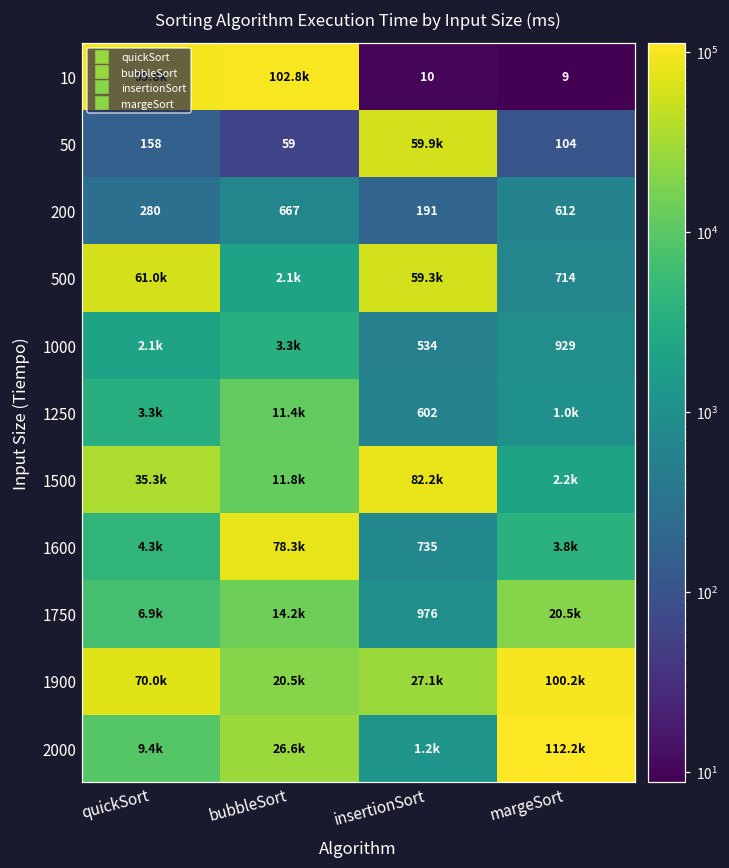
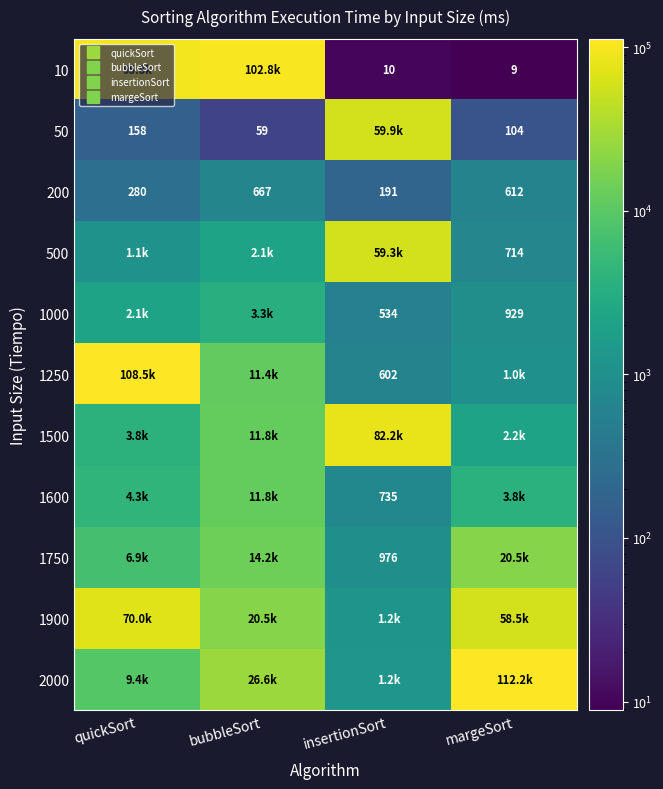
500, quickSort: 61.0k -> 1.1k
1250, quickSort: 3.3k -> 108.5k
1500, quickSort: 35.3k -> 3.8k
1600, bubbleSort: 78.3k -> 11.8k
1900, insertionSort: 27.1k -> 1.2k
1900, margeSort: 100.2k -> 58.5k
